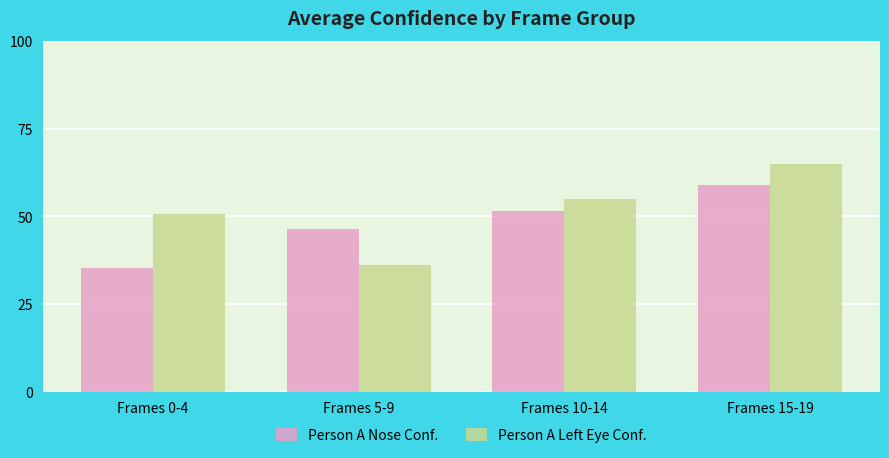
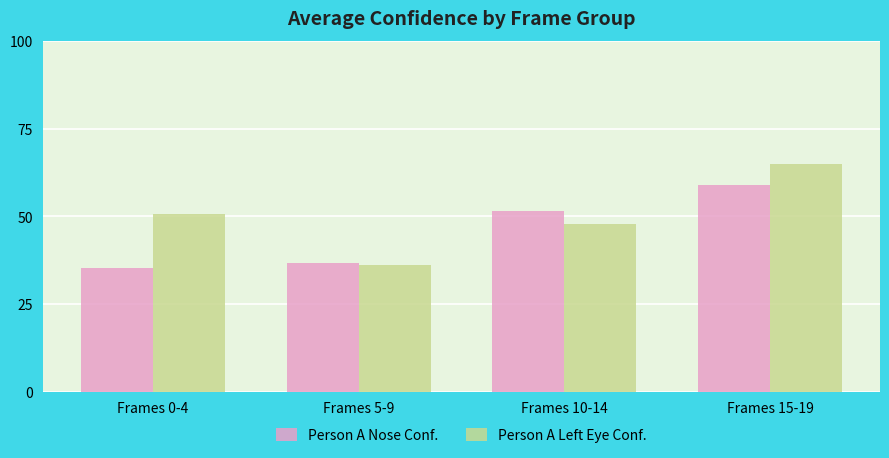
Person A Nose Conf., Frames 5-9: 46 -> 37
Person A Left Eye Conf., Frames 10-14: 55 -> 48
